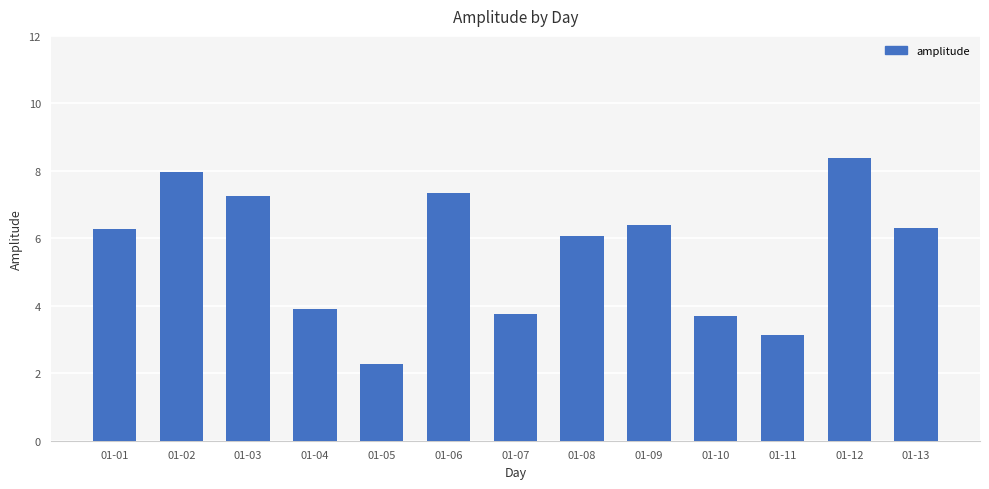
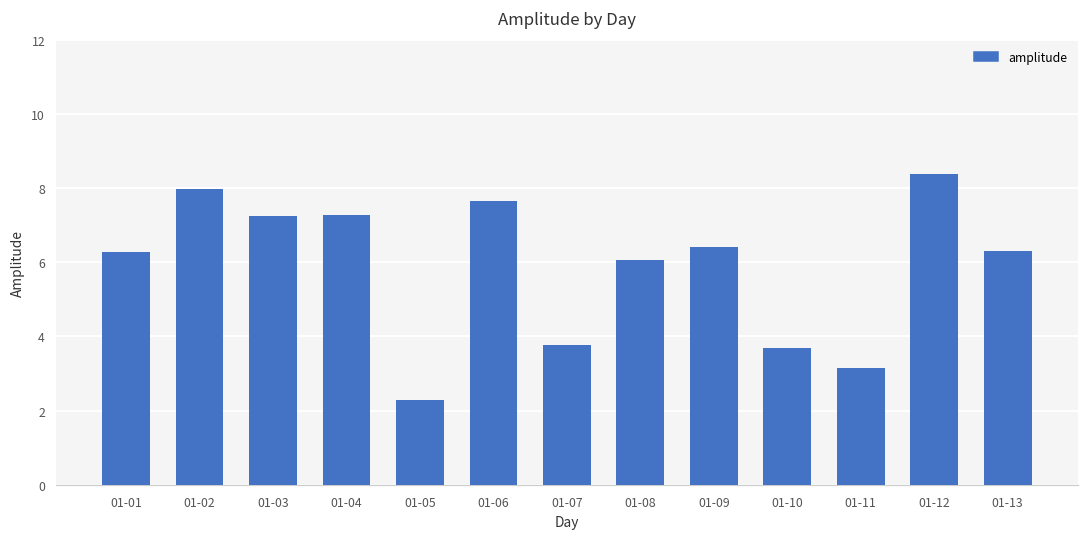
01-04: 3.9 -> 7.3
01-06: 7.3 -> 7.6
